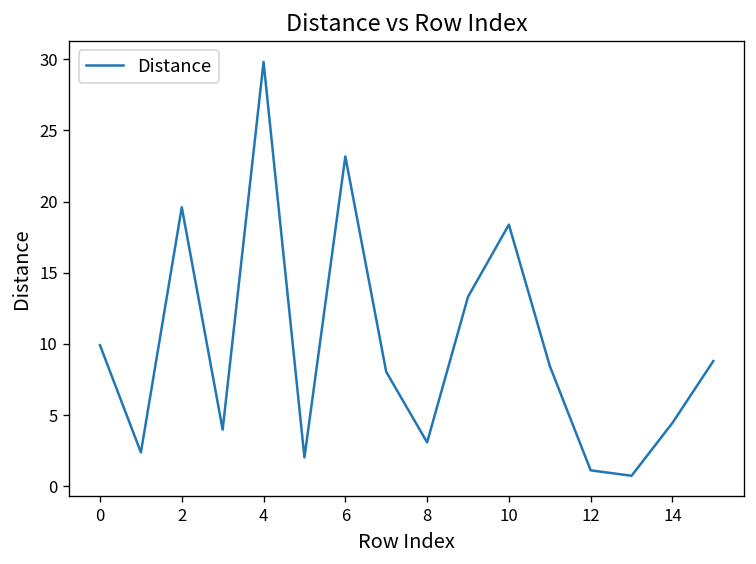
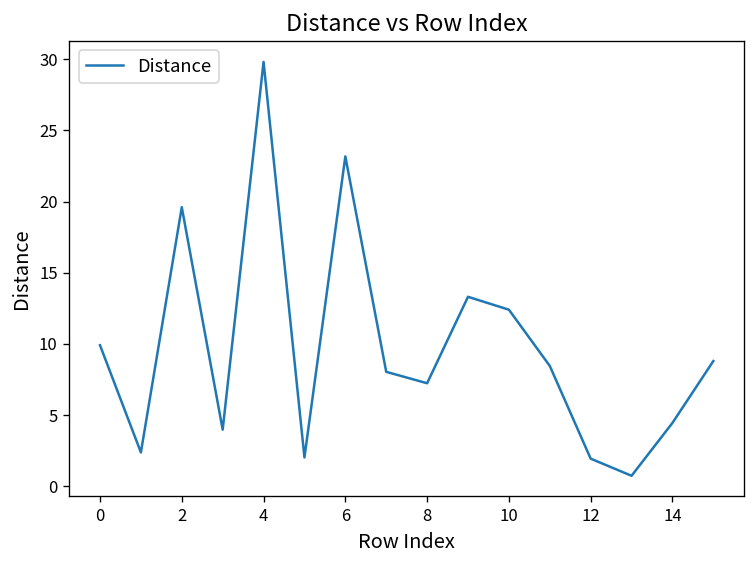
8: 3.1 -> 7.2
10: 18.4 -> 12.4
12: 1.1 -> 2.0
